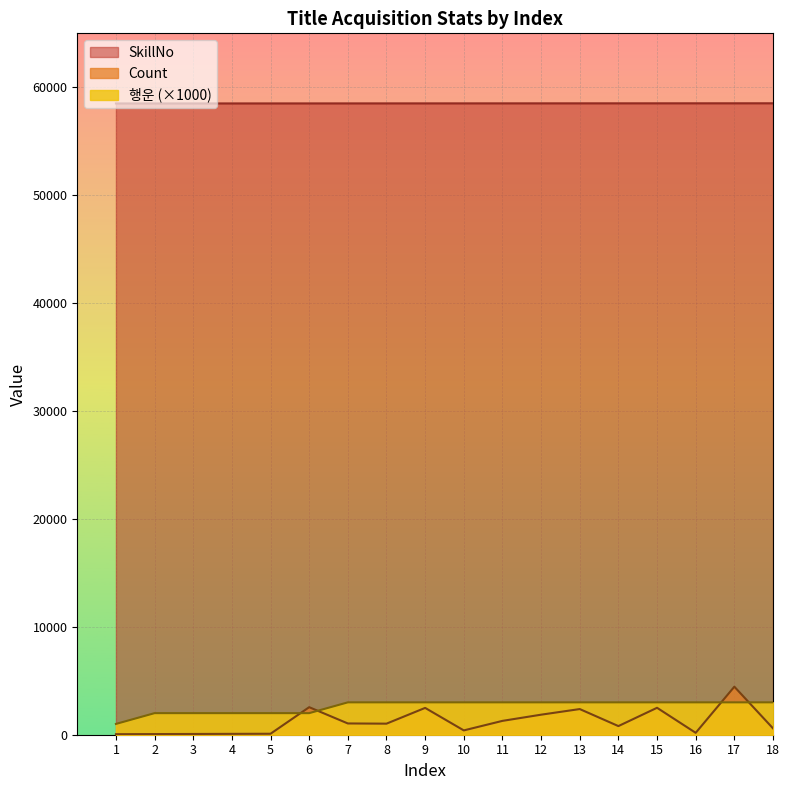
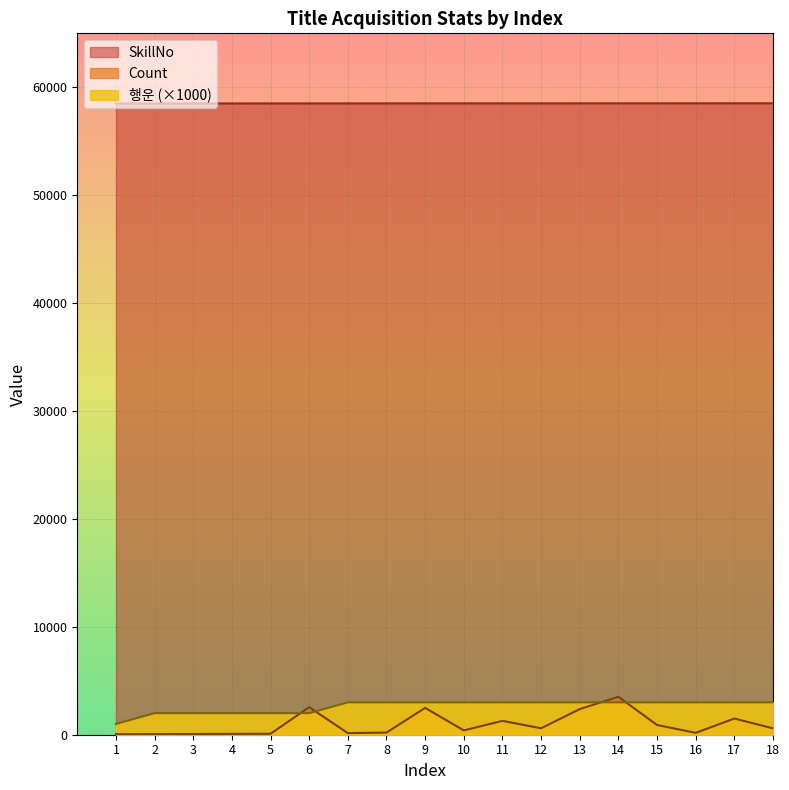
Count, 7: 1000 -> 200
Count, 8: 1000 -> 200
Count, 12: 1900 -> 600
Count, 14: 800 -> 3500
Count, 15: 2500 -> 900
Count, 17: 4500 -> 1500
